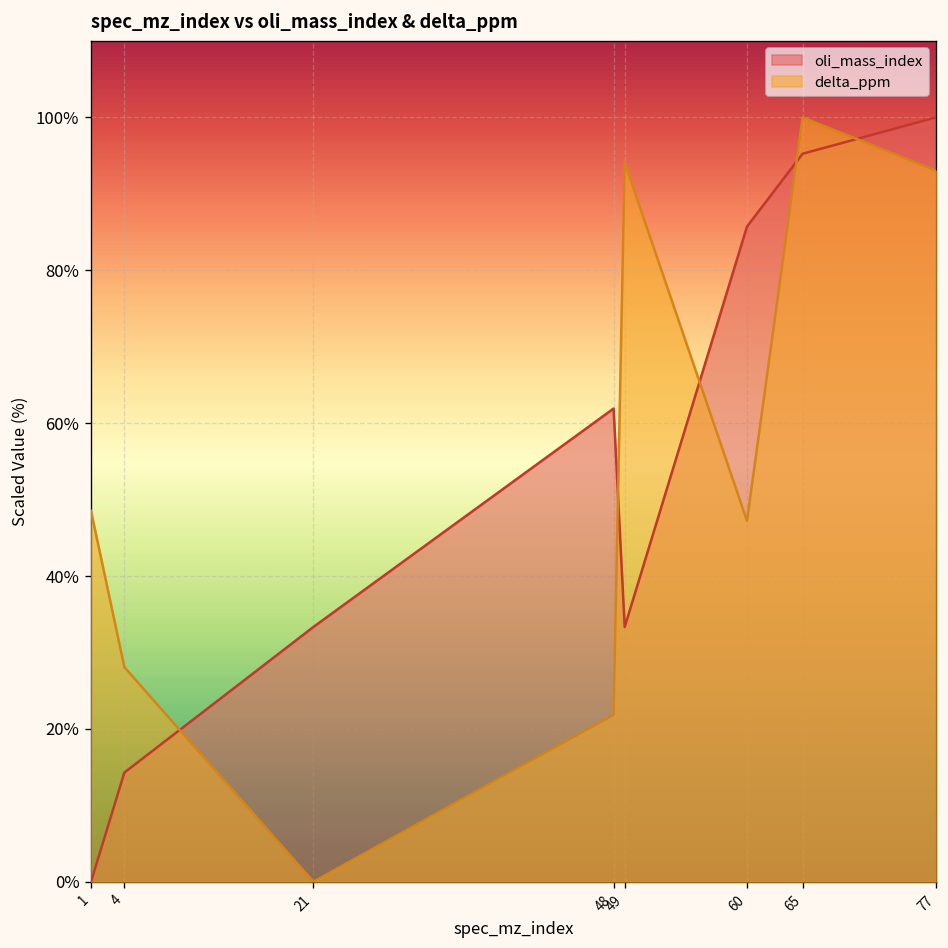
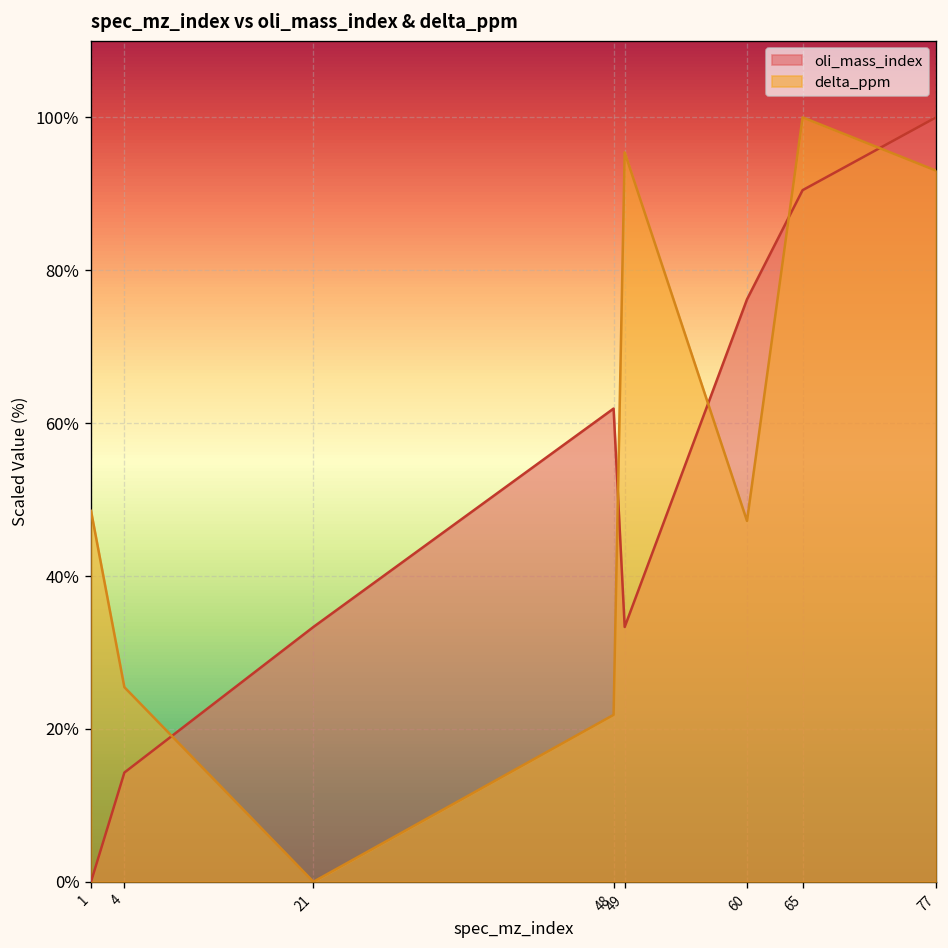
delta_ppm, 4: 28% -> 25%
delta_ppm, 49: 94% -> 95%
oli_mass_index, 60: 86% -> 76%
oli_mass_index, 65: 95% -> 90%
